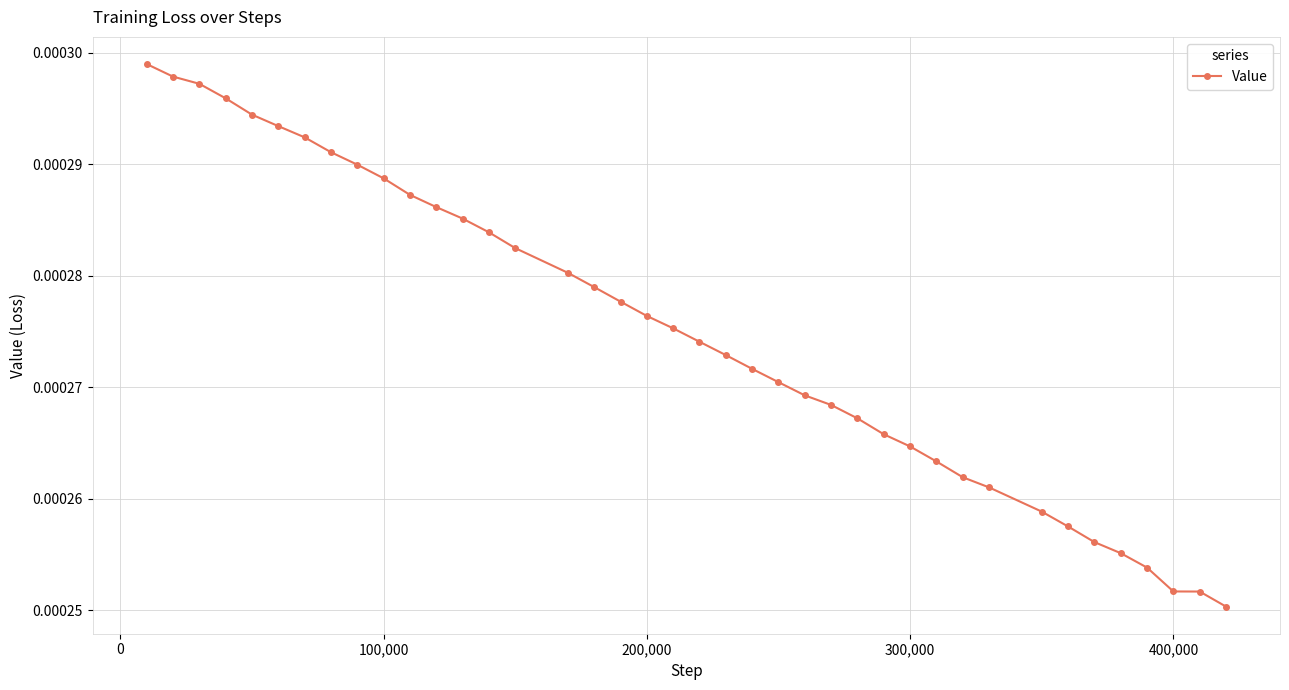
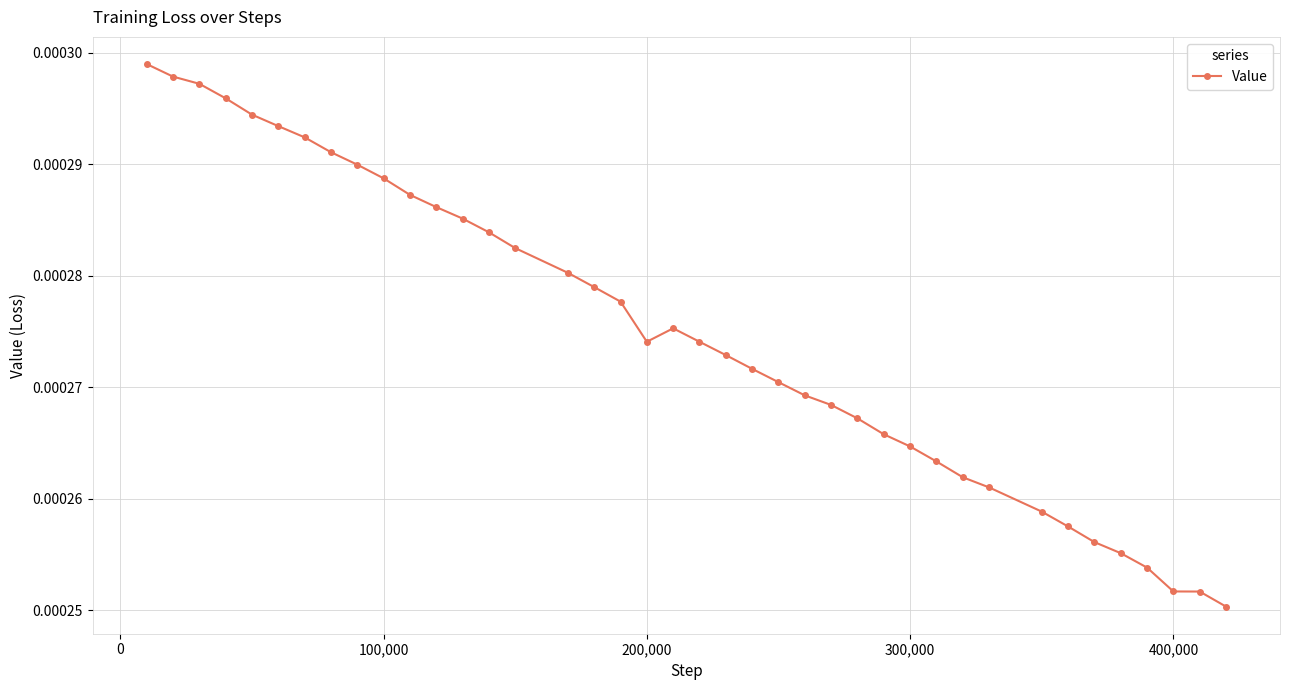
200,000: 0.0002764 -> 0.0002741
